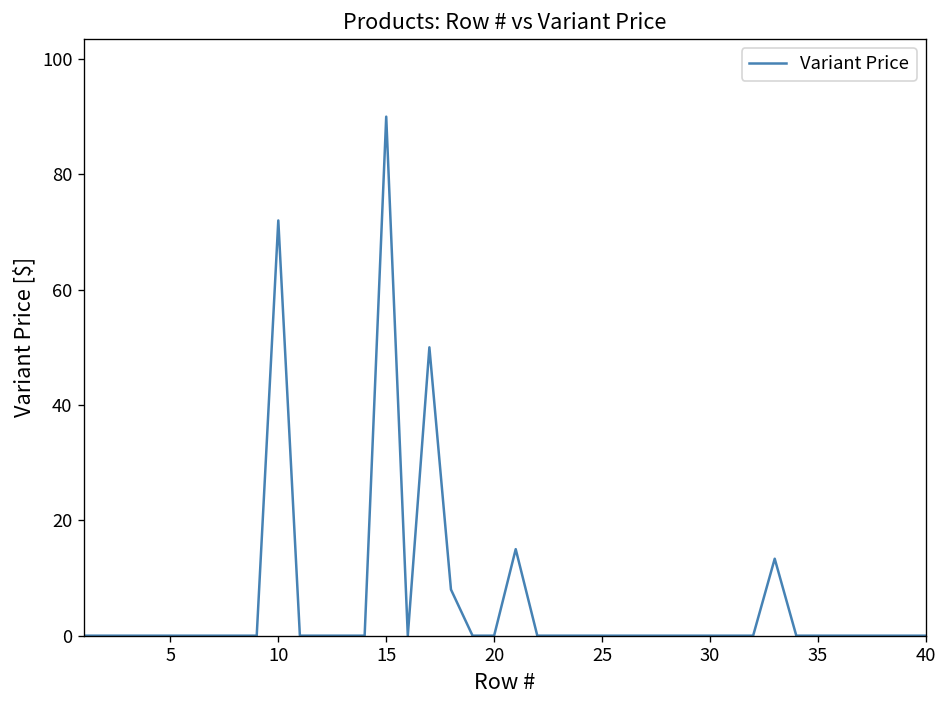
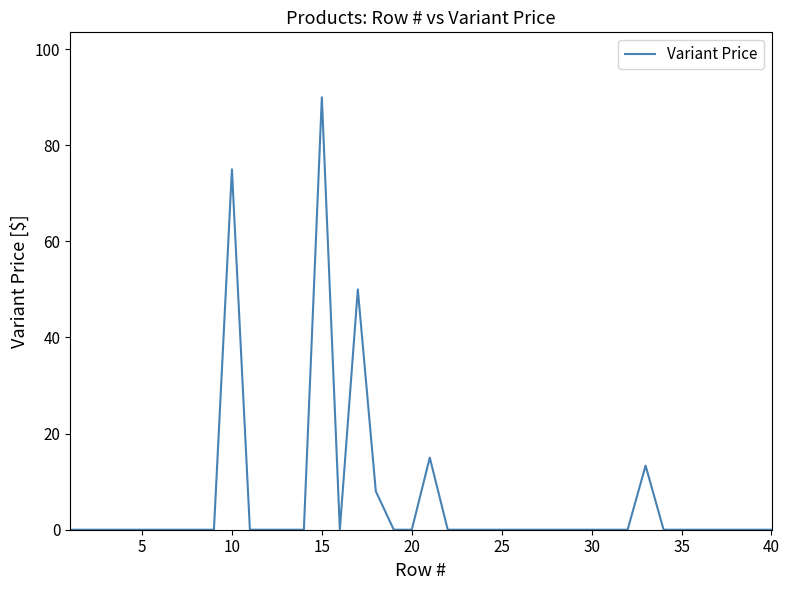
10: 72 -> 75
